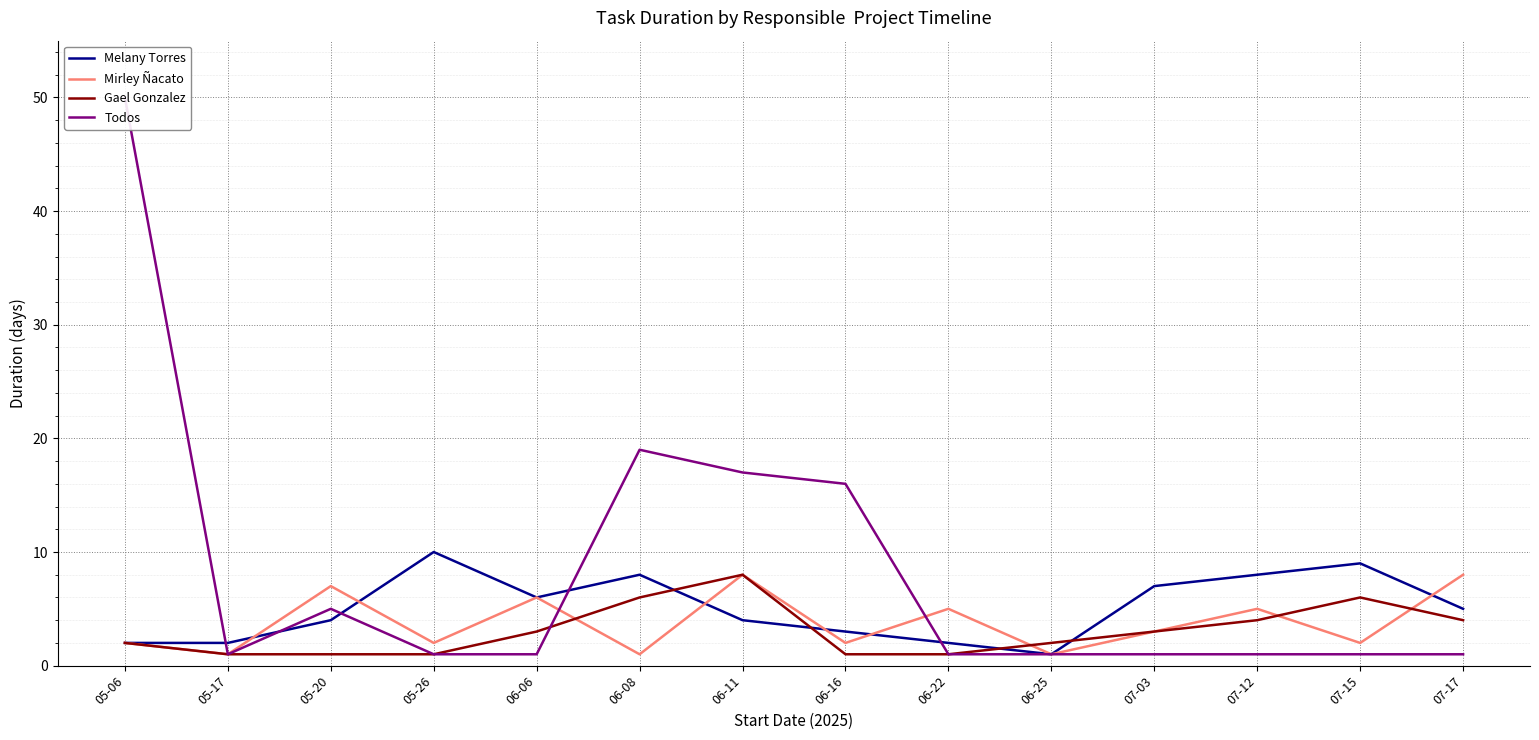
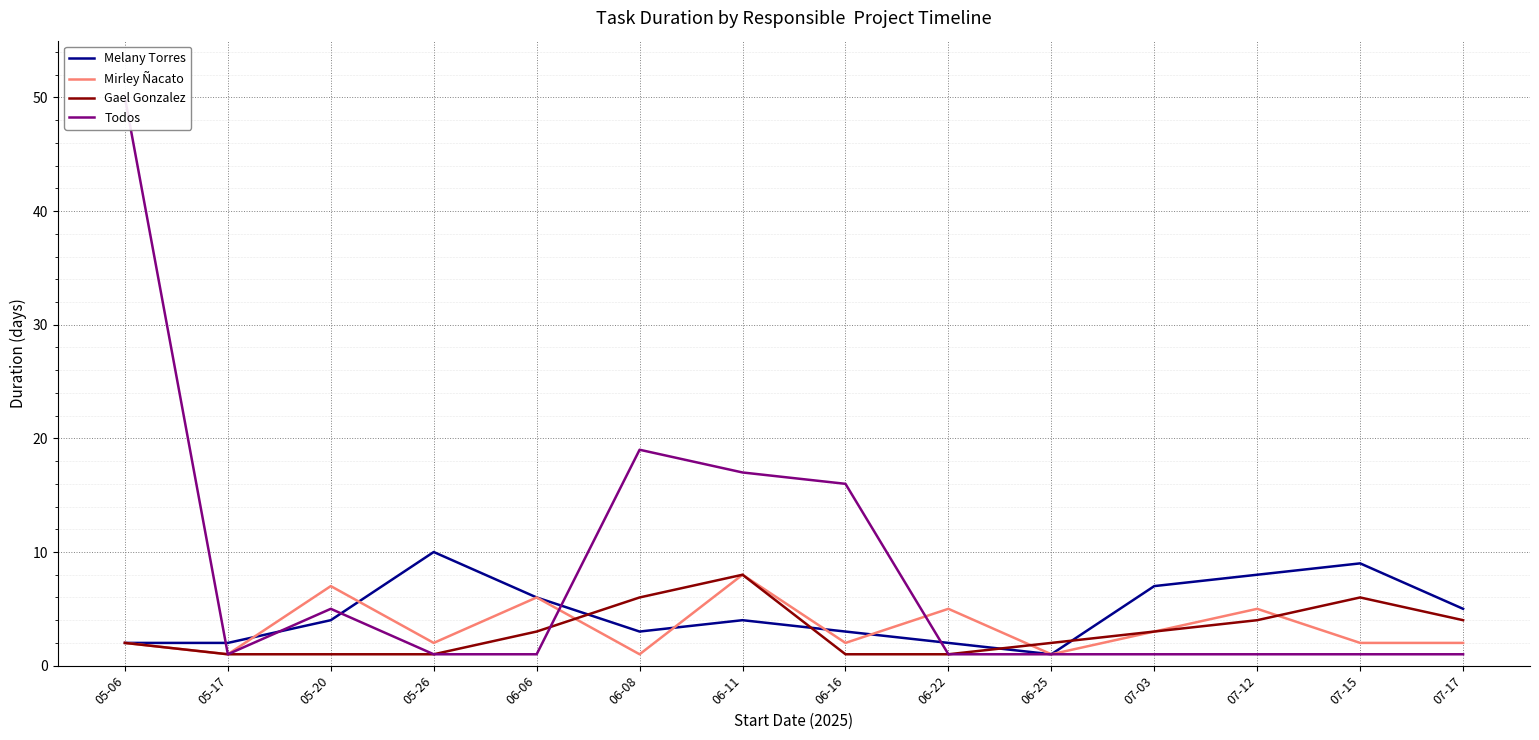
Melany Torres, 06-08: 8 -> 3
Mirley Ñacato, 07-17: 8 -> 2
